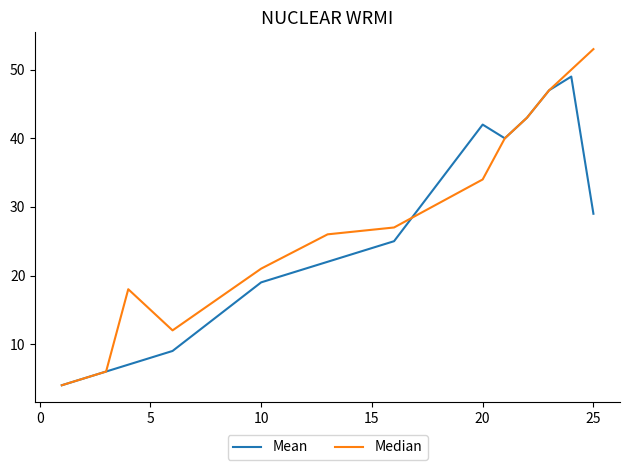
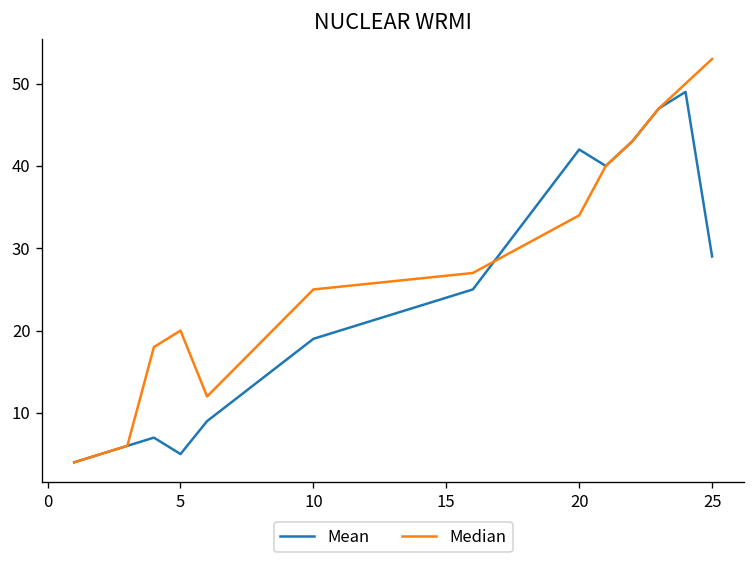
Mean, 5: 8 -> 5
Median, 5: 15 -> 20
Median, 10: 21 -> 25
